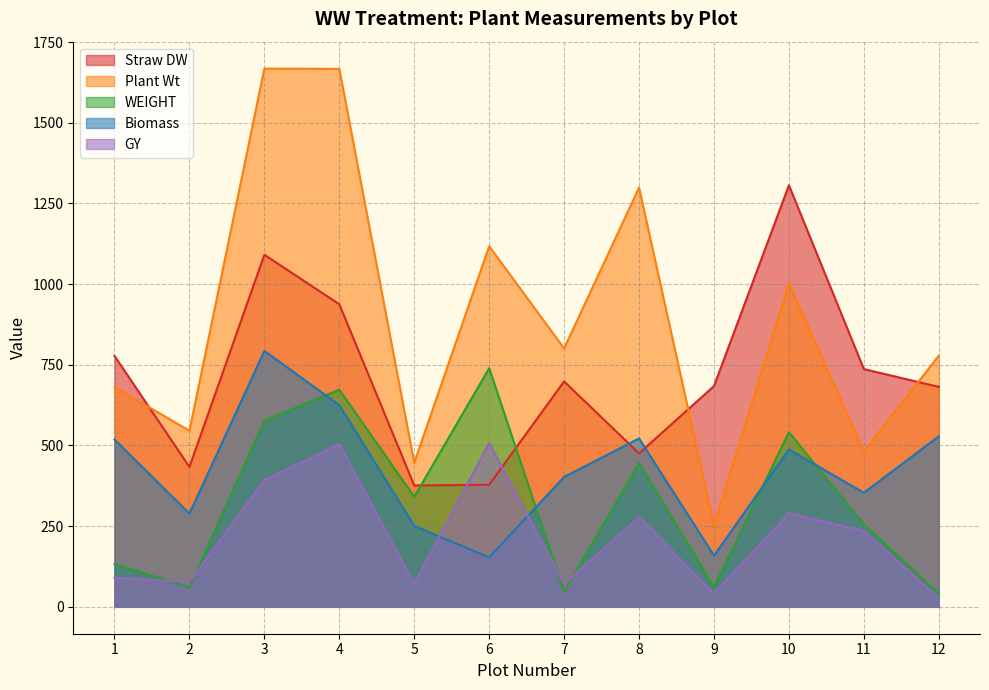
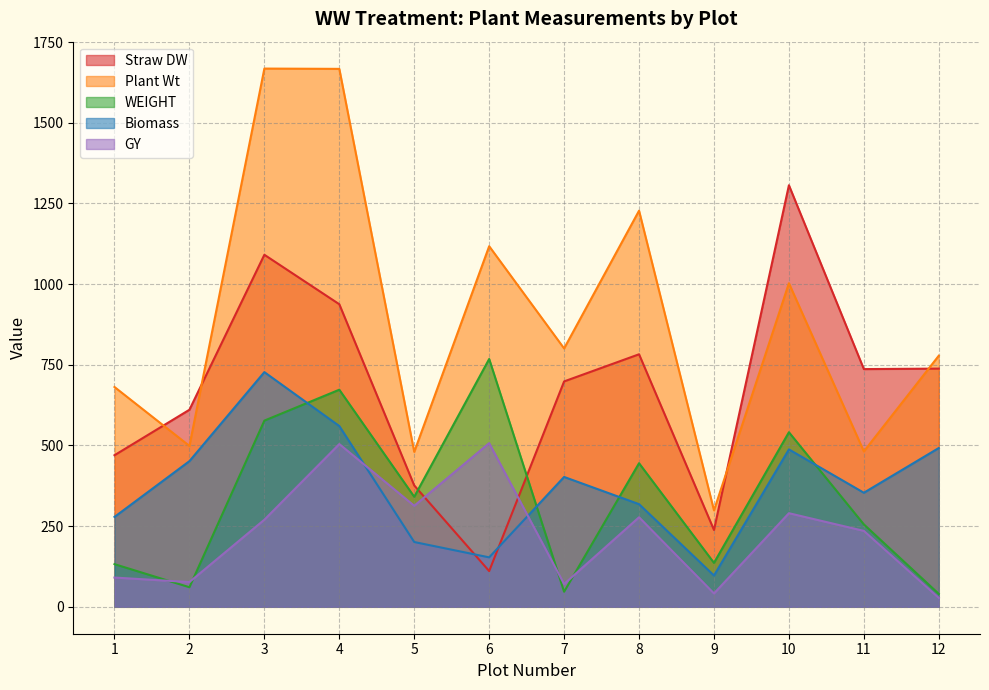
Straw DW, 1: 780 -> 470
Biomass, 1: 520 -> 280
Straw DW, 2: 430 -> 610
Plant Wt, 2: 550 -> 500
Biomass, 2: 290 -> 450
Biomass, 3: 790 -> 730
GY, 3: 390 -> 270
Biomass, 4: 630 -> 560
Plant Wt, 5: 450 -> 480
Biomass, 5: 250 -> 200
GY, 5: 70 -> 310
Straw DW, 6: 380 -> 110
WEIGHT, 6: 740 -> 770
Straw DW, 8: 480 -> 780
Plant Wt, 8: 1300 -> 1230
Biomass, 8: 520 -> 320
Straw DW, 9: 680 -> 240
Plant Wt, 9: 250 -> 300
WEIGHT, 9: 60 -> 140
Biomass, 9: 160 -> 100
Straw DW, 12: 680 -> 740
Biomass, 12: 530 -> 490
